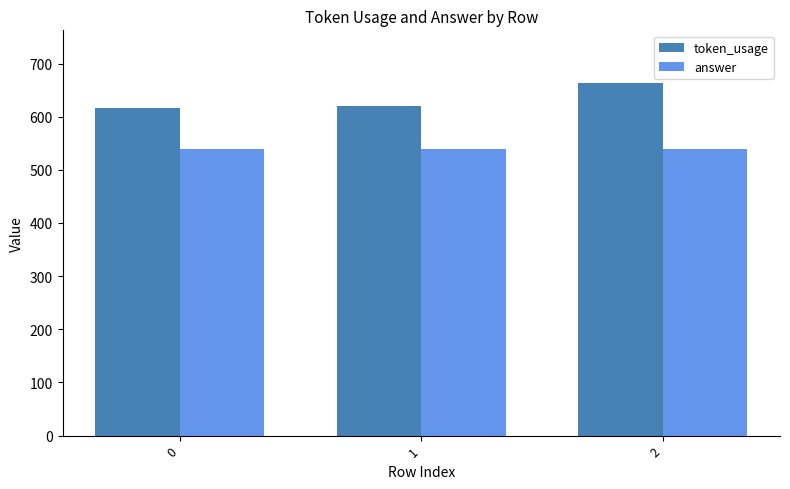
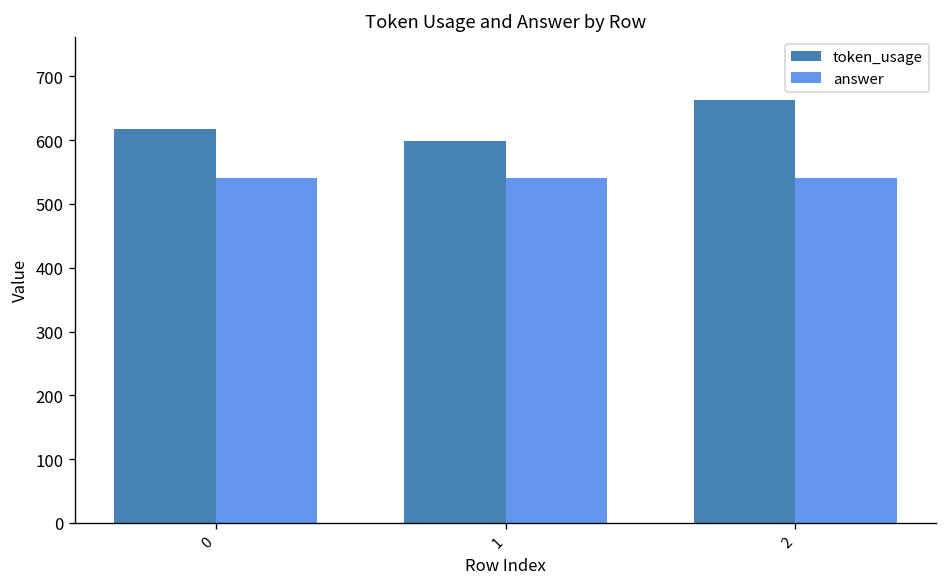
token_usage, 1: 620 -> 600
